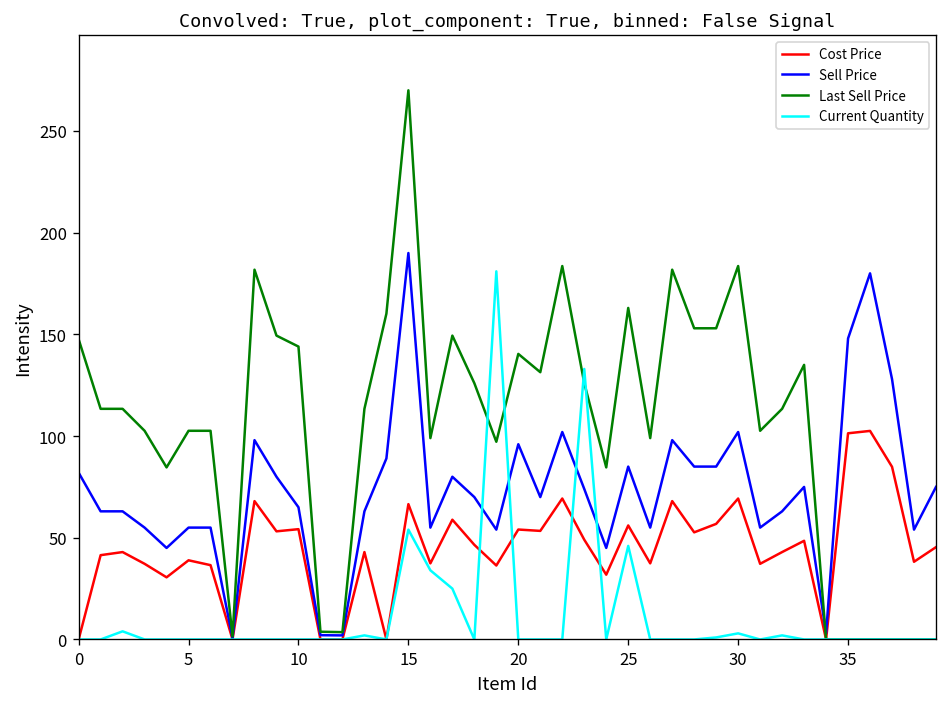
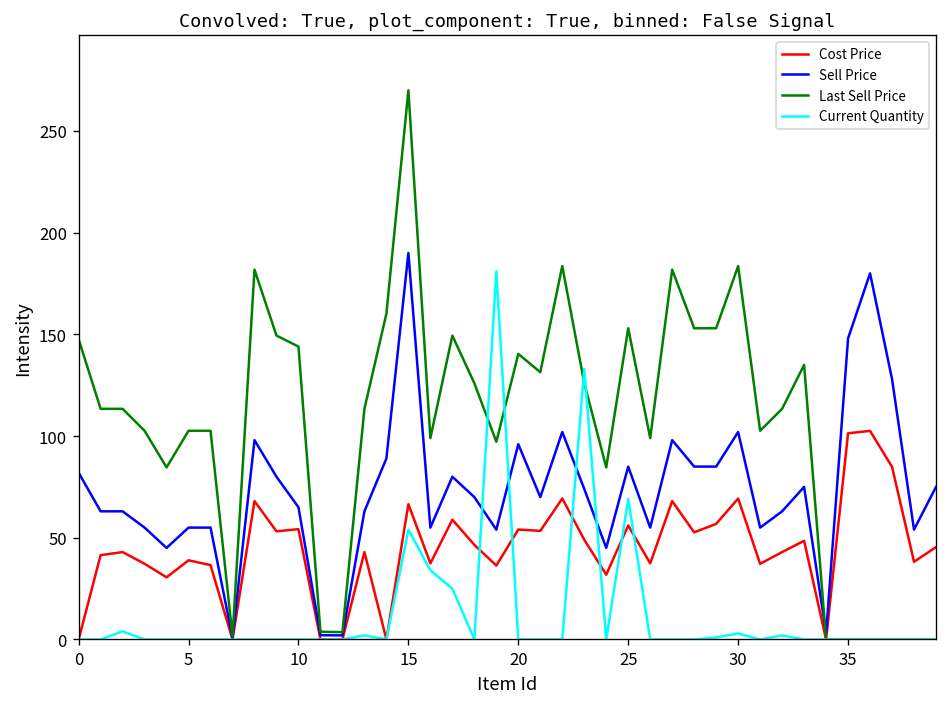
Last Sell Price, 25: 163 -> 153
Current Quantity, 25: 46 -> 69
